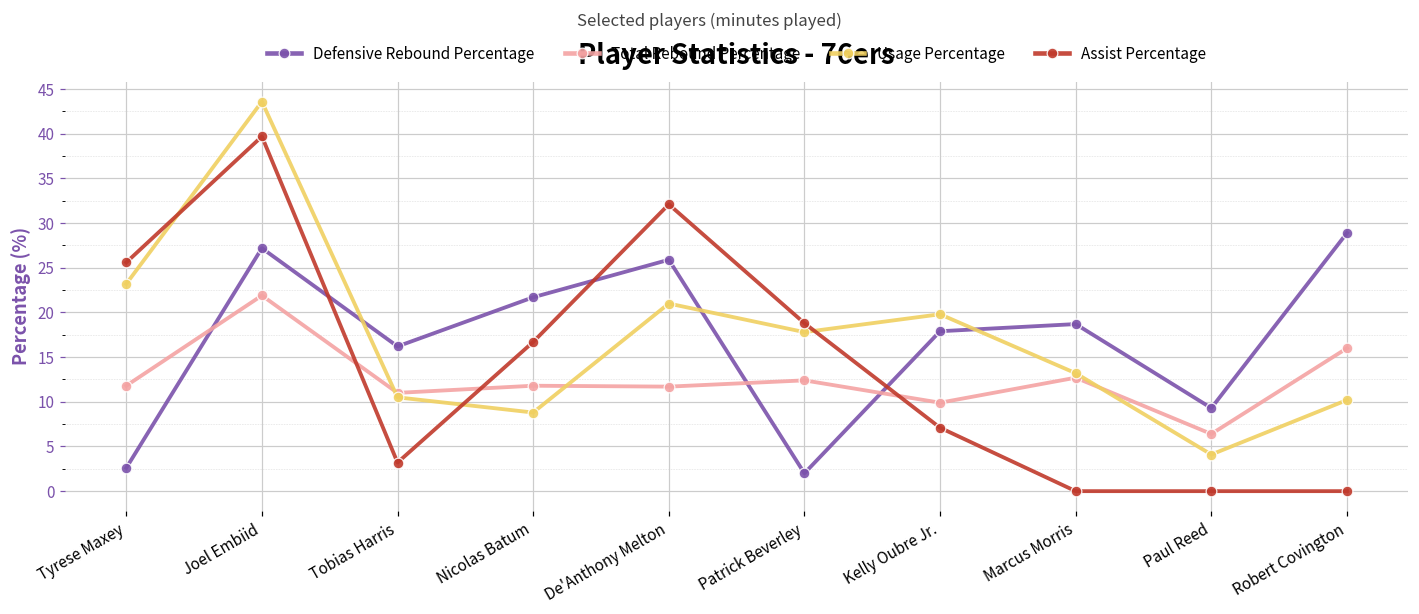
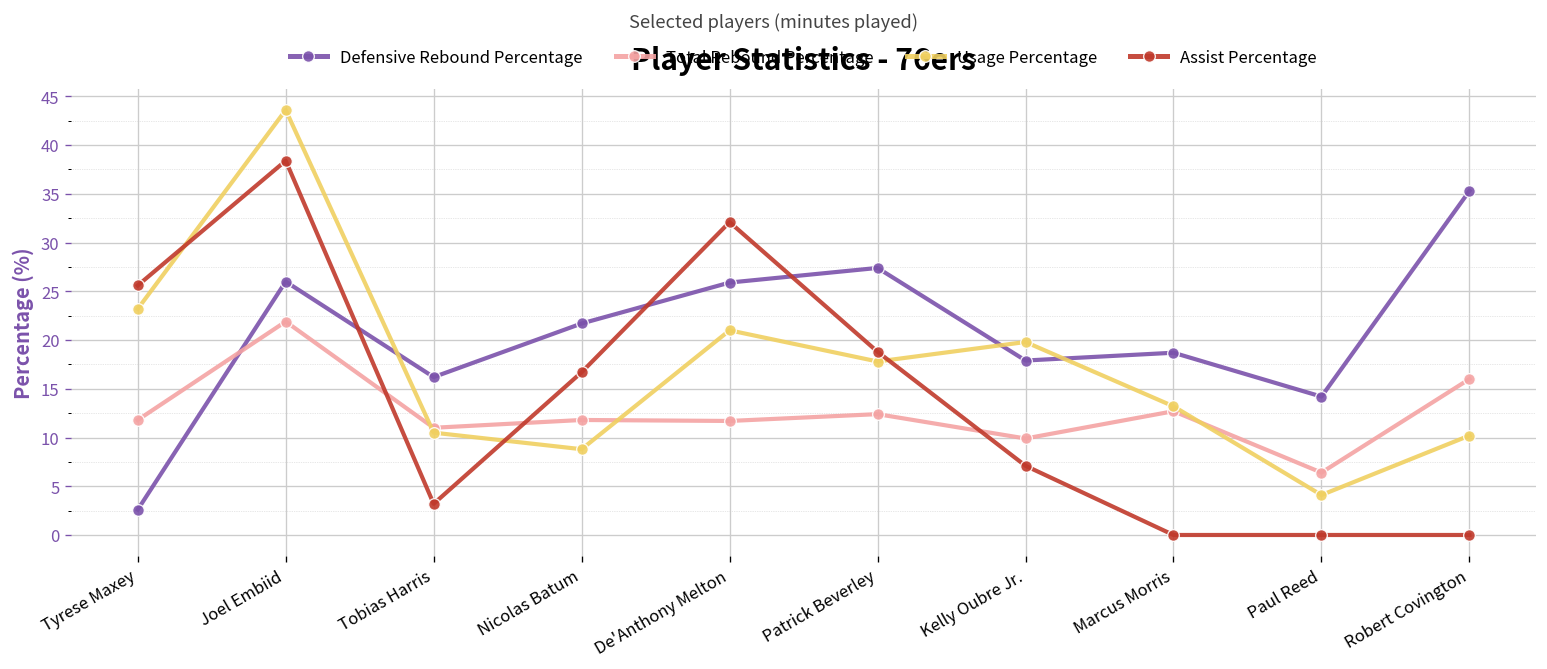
Defensive Rebound Percentage, Joel Embiid: 27 -> 26
Assist Percentage, Joel Embiid: 40 -> 38
Defensive Rebound Percentage, Patrick Beverley: 2 -> 27
Defensive Rebound Percentage, Paul Reed: 9 -> 14
Defensive Rebound Percentage, Robert Covington: 29 -> 35
